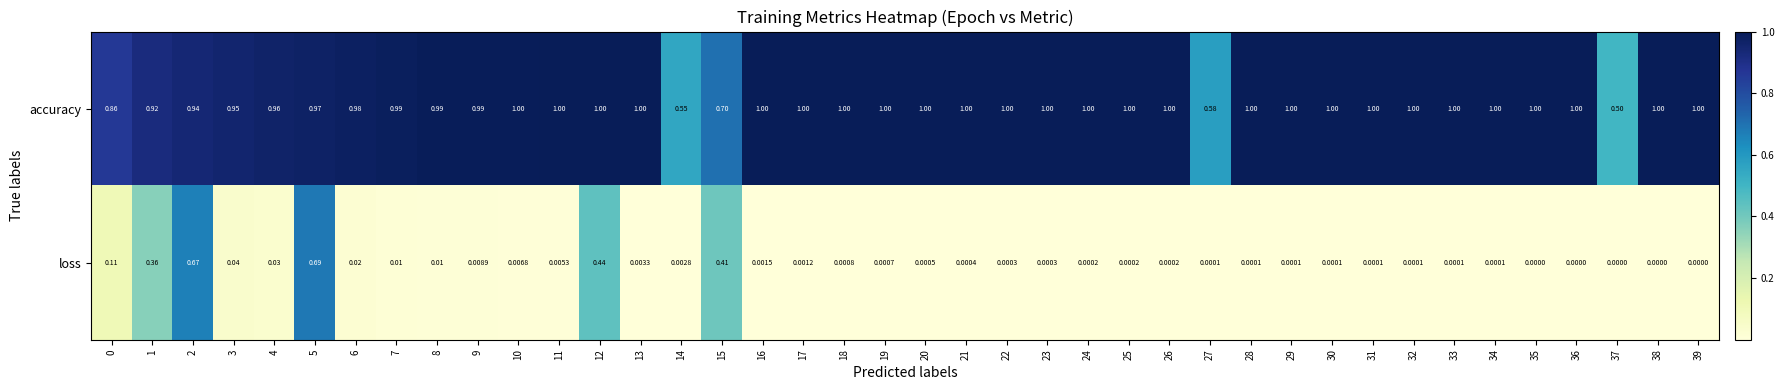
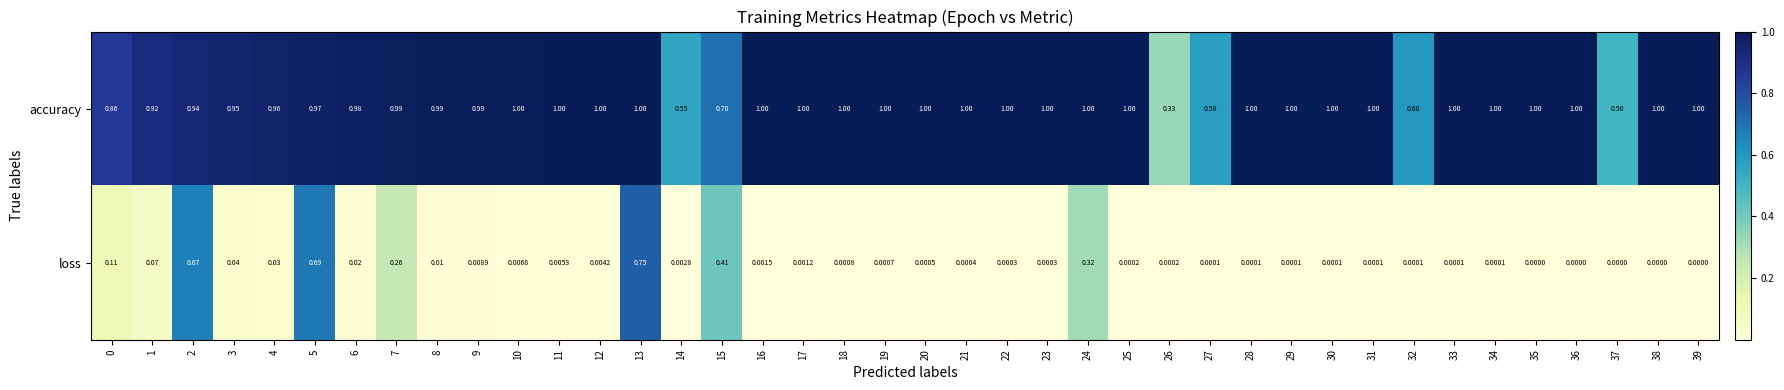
accuracy, 26: 1.00 -> 0.33
accuracy, 32: 1.00 -> 0.60
loss, 1: 0.36 -> 0.07
loss, 7: 0.01 -> 0.26
loss, 12: 0.44 -> 0.0042
loss, 13: 0.0033 -> 0.75
loss, 24: 0.0002 -> 0.32
